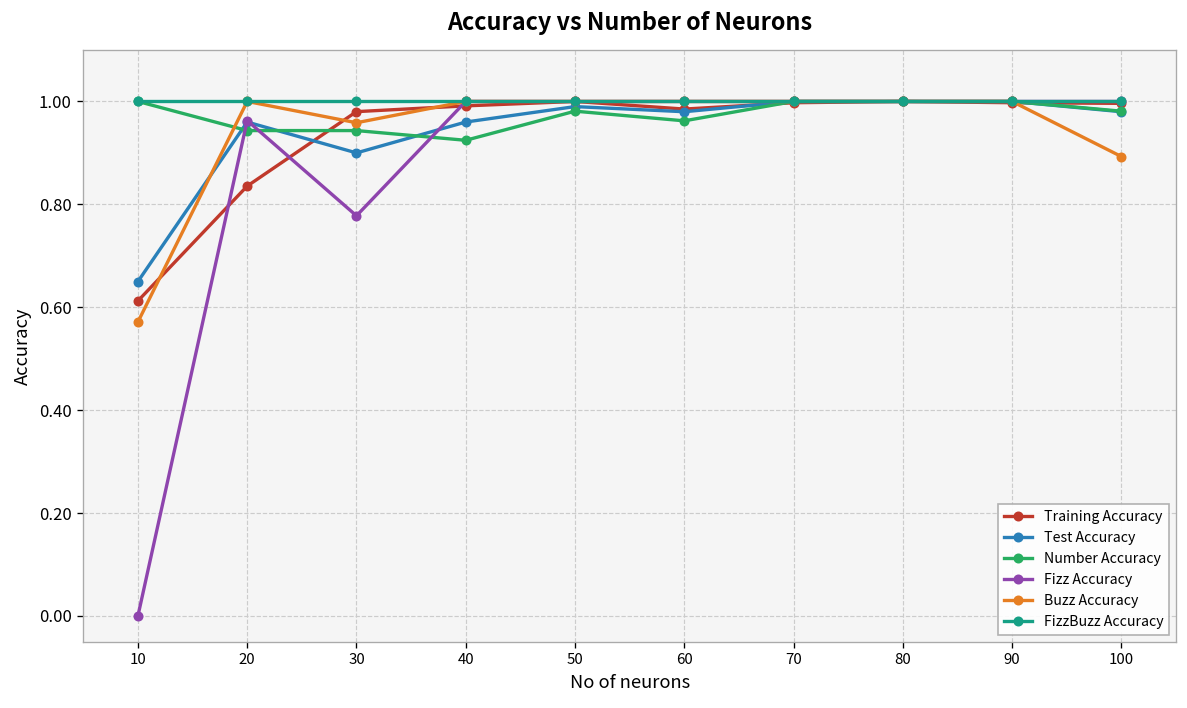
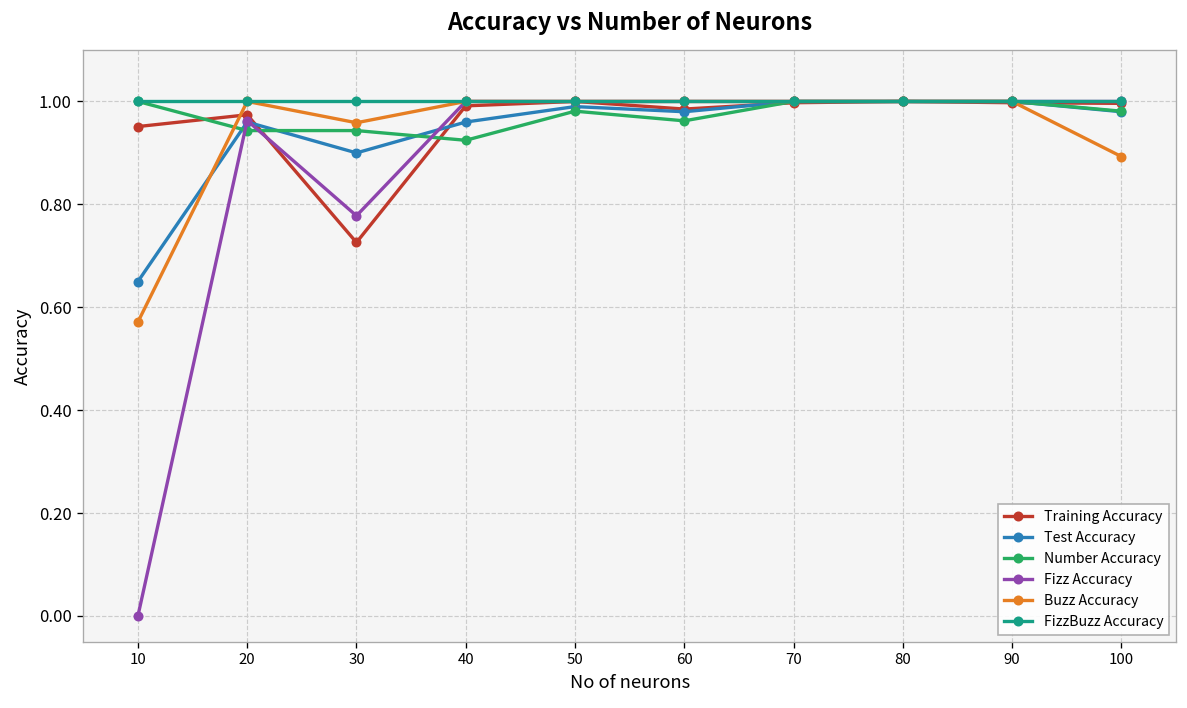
Training Accuracy, 10: 0.61 -> 0.95
Training Accuracy, 20: 0.84 -> 0.97
Training Accuracy, 30: 0.98 -> 0.73
